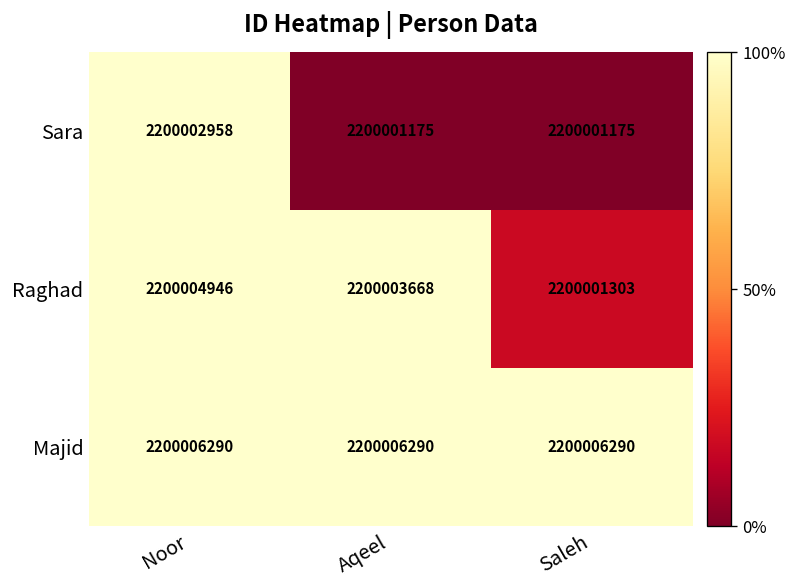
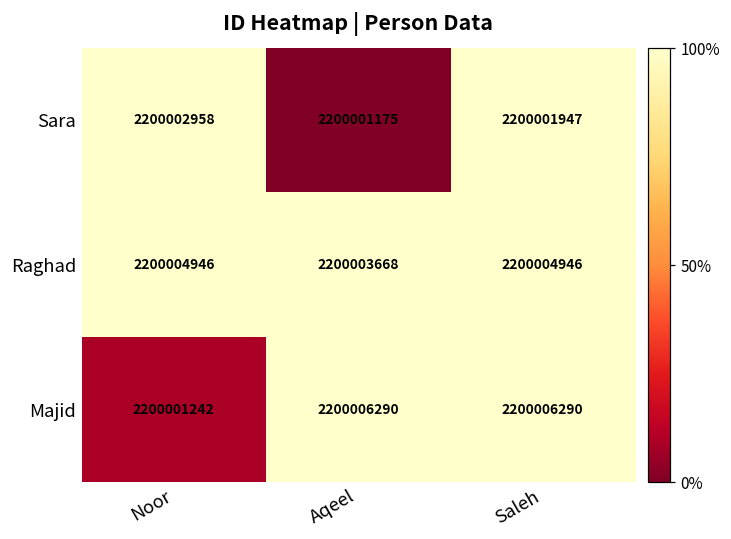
Sara, Saleh: 2200001175 -> 2200001947
Raghad, Saleh: 2200001303 -> 2200004946
Majid, Noor: 2200006290 -> 2200001242
